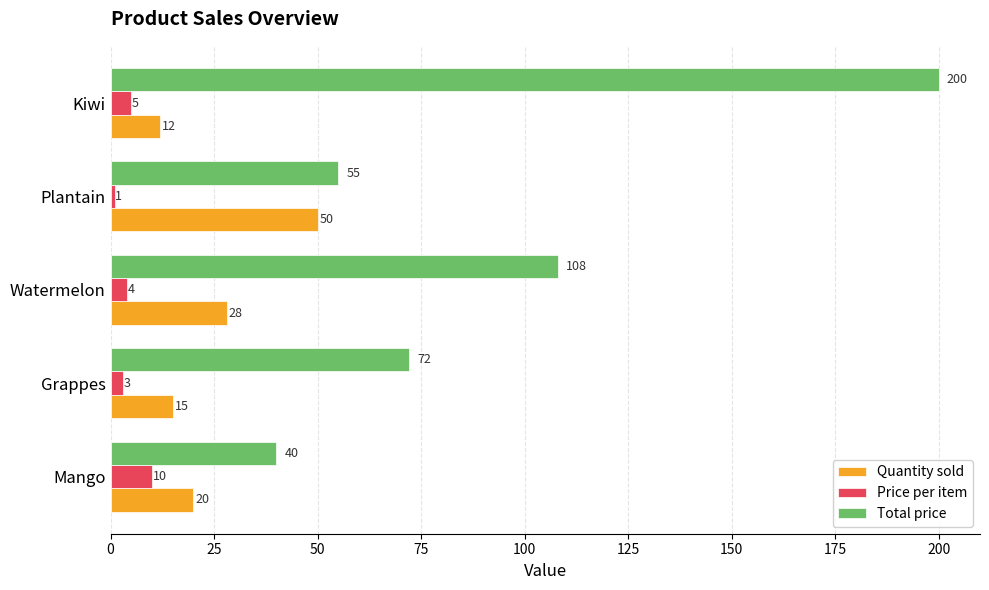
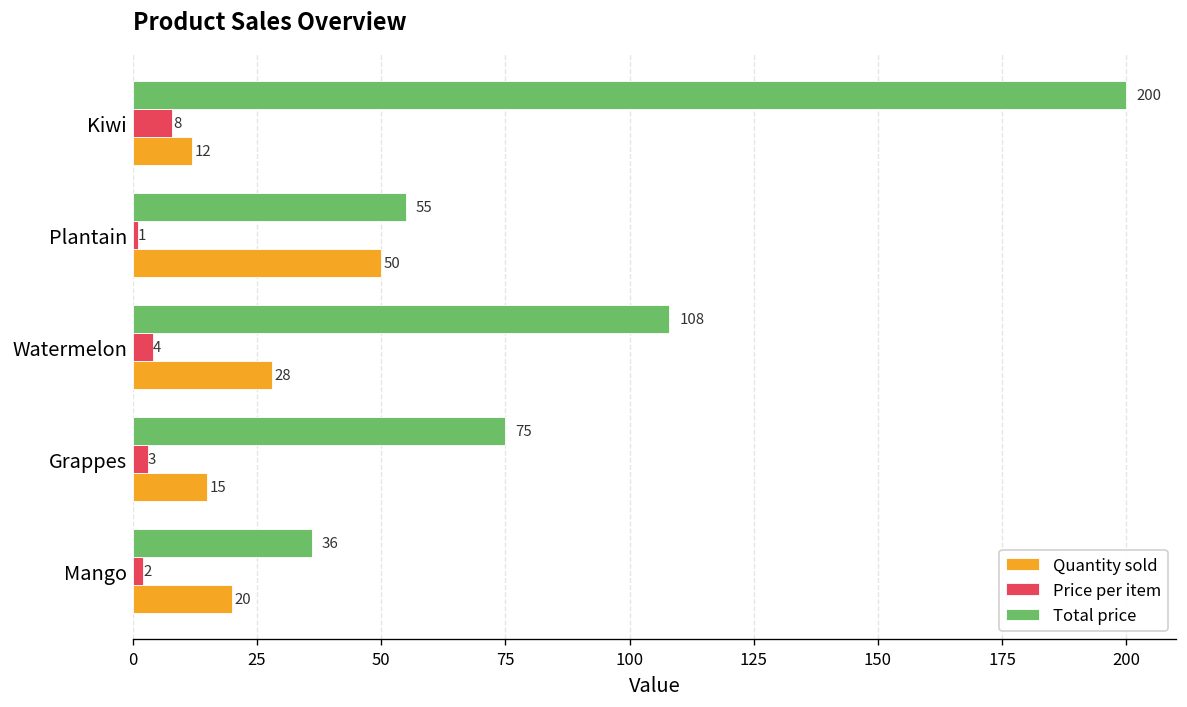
Price per item, Kiwi: 5 -> 8
Total price, Grappes: 72 -> 75
Total price, Mango: 40 -> 36
Price per item, Mango: 10 -> 2
